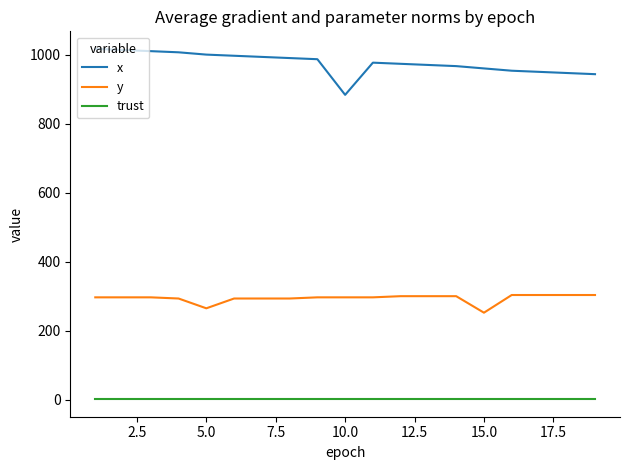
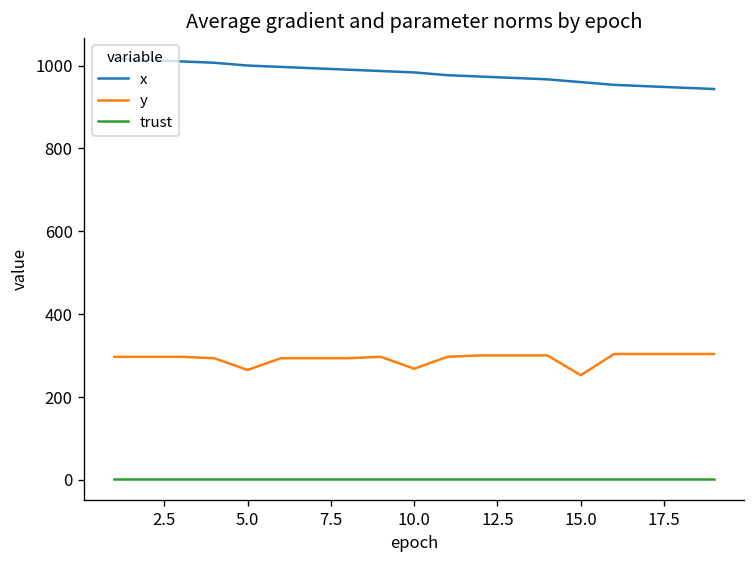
x, 10.0: 880 -> 980
y, 10.0: 300 -> 270
